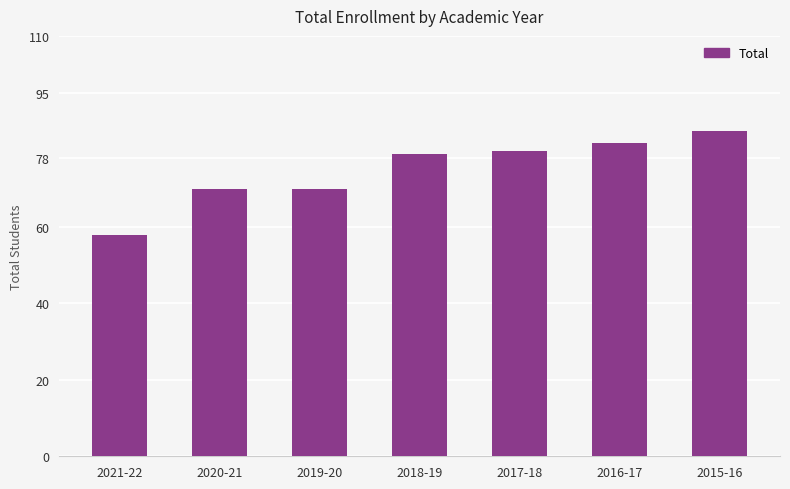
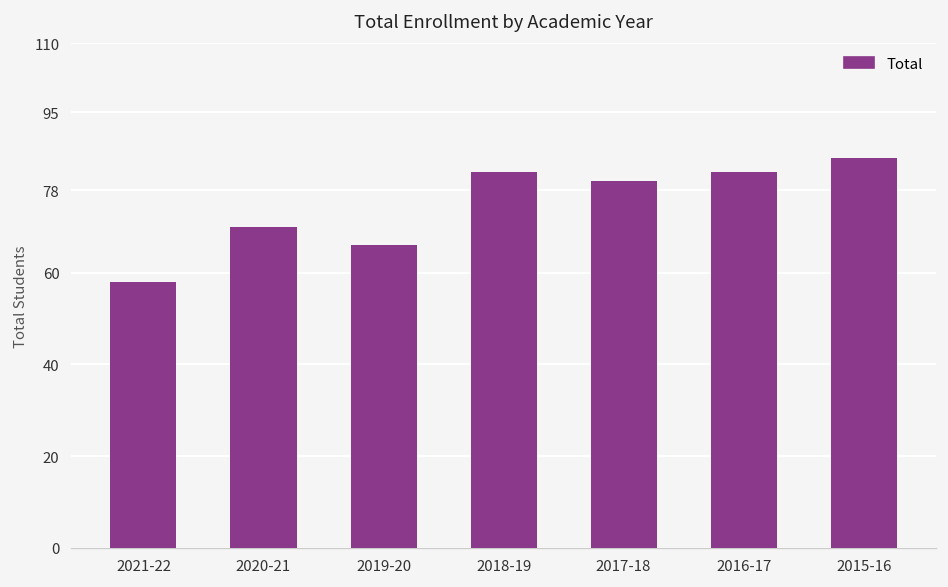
2019-20: 70 -> 66
2018-19: 79 -> 82
